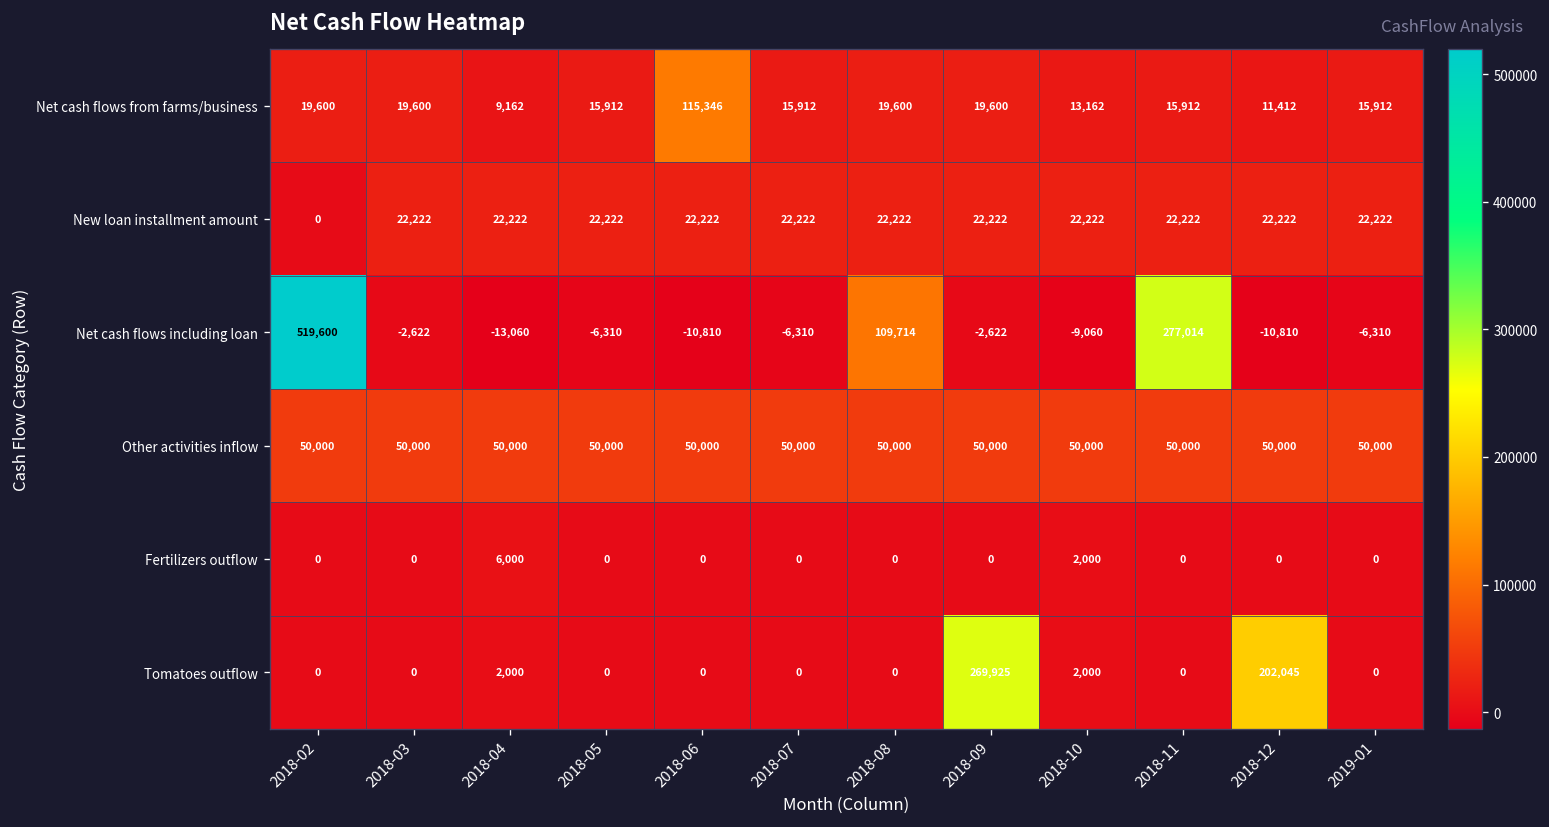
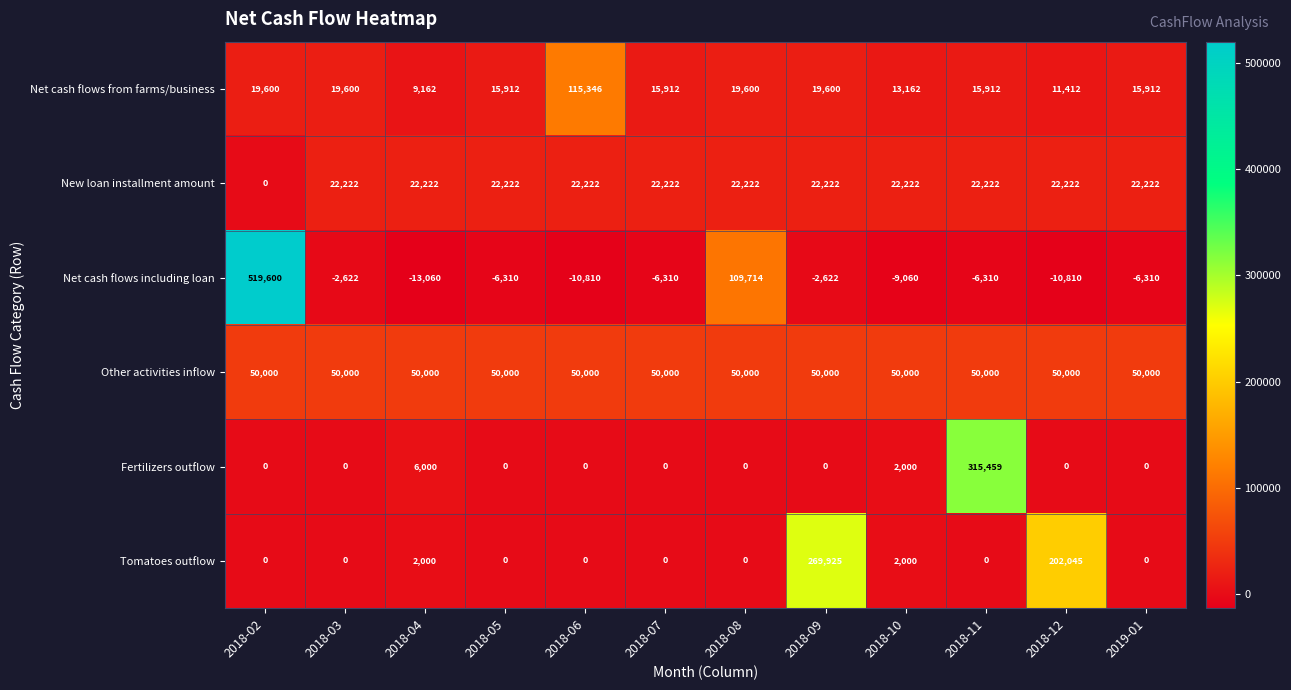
Net cash flows including loan, 2018-11: 277,014 -> -6,310
Fertilizers outflow, 2018-11: 0 -> 315,459
